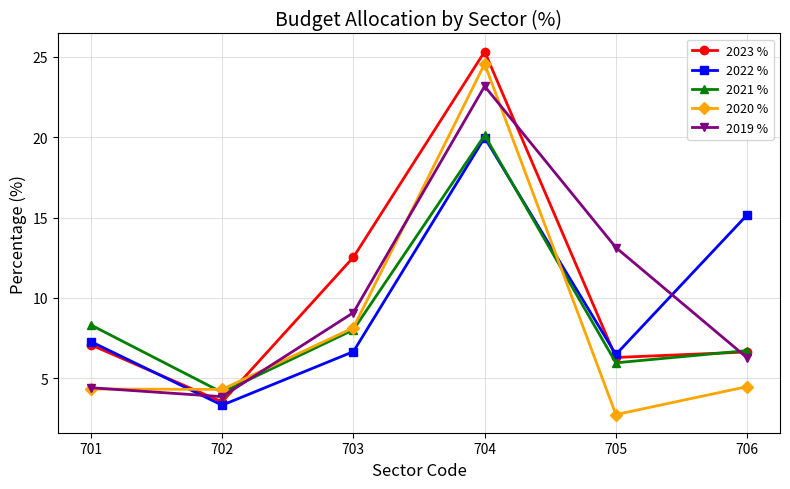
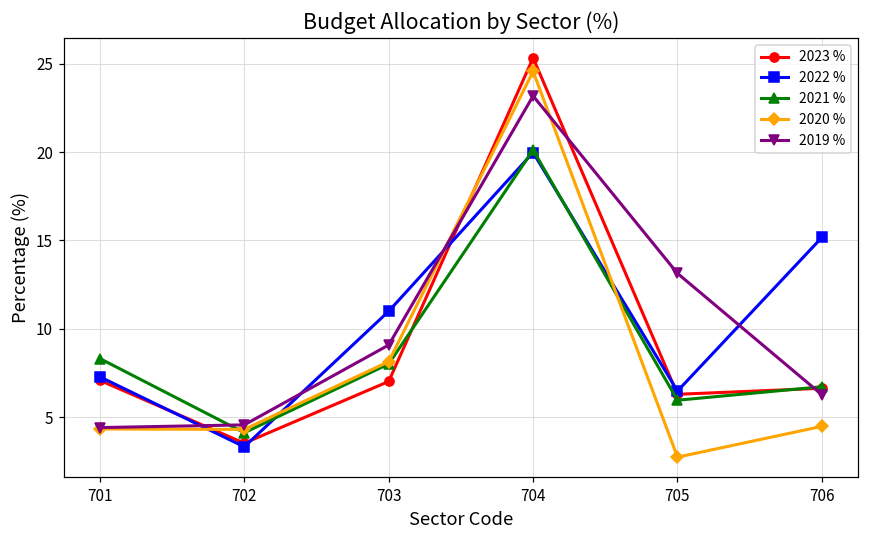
2019 %, 702: 3.8 -> 4.6
2023 %, 703: 12.5 -> 7.0
2022 %, 703: 6.7 -> 11.0
